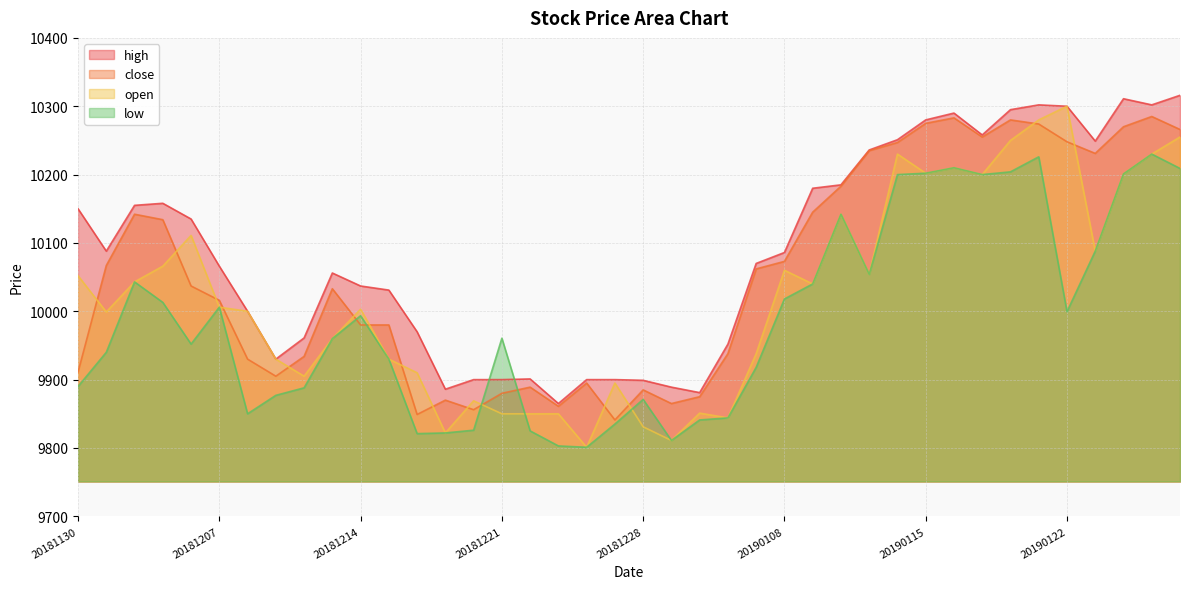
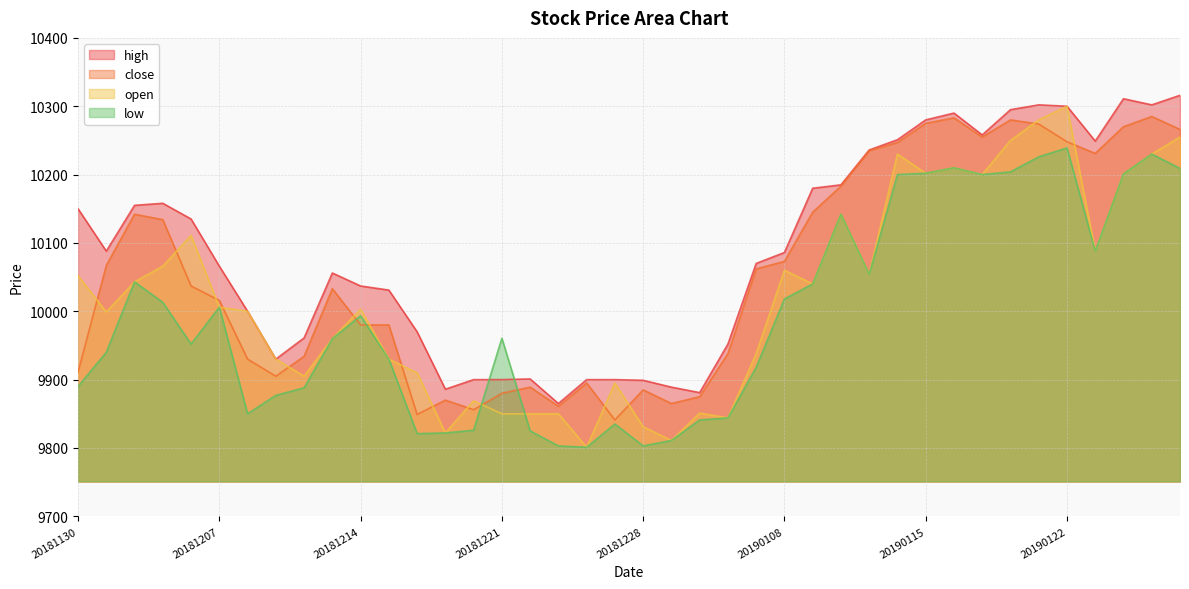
low, 20181228: 9870 -> 9800
low, 20190122: 10000 -> 10240
